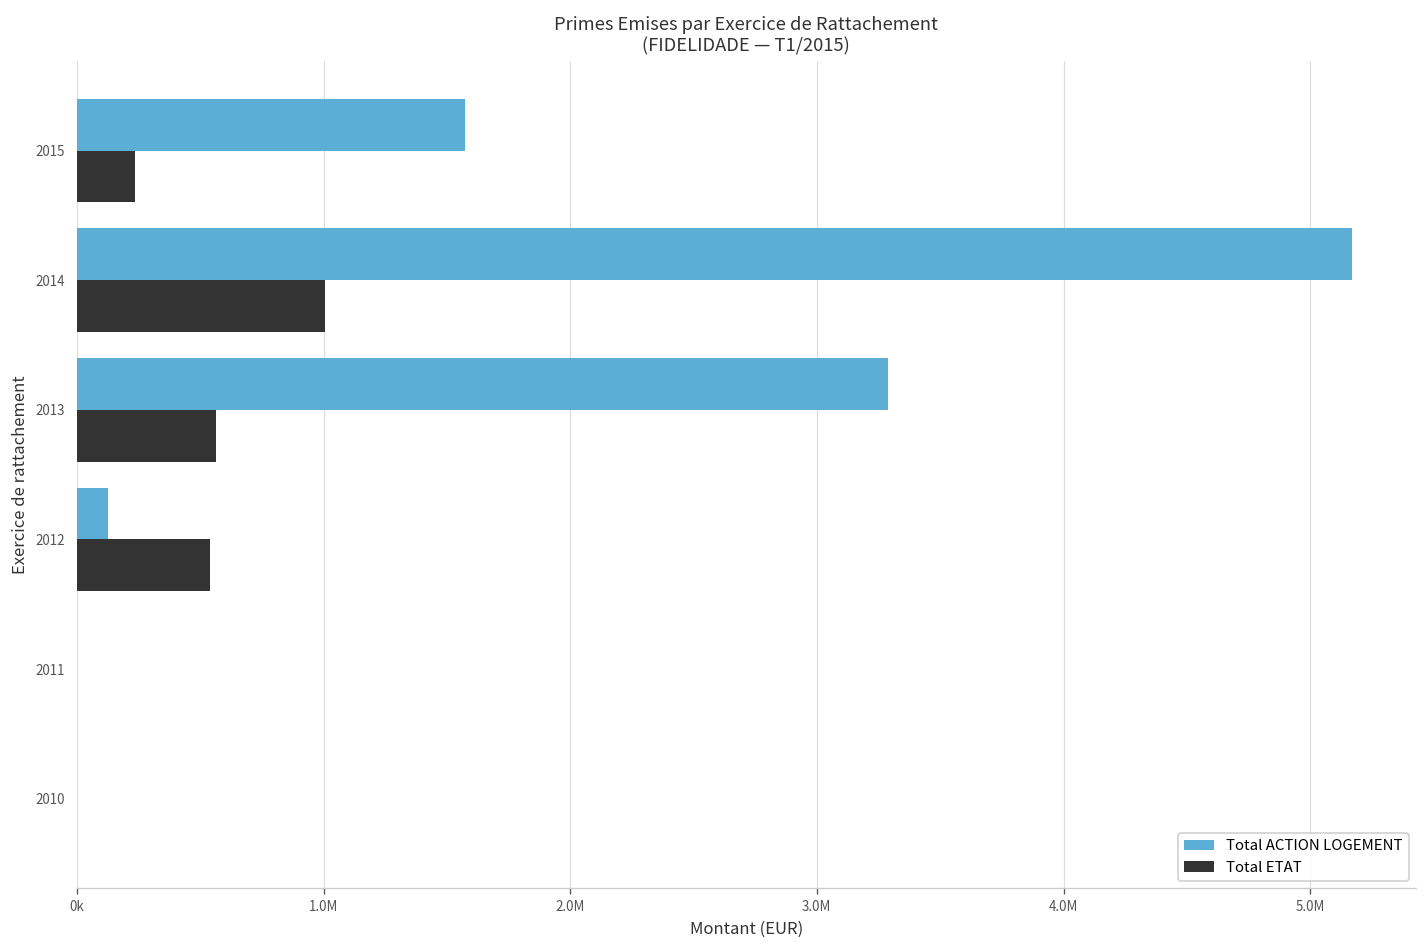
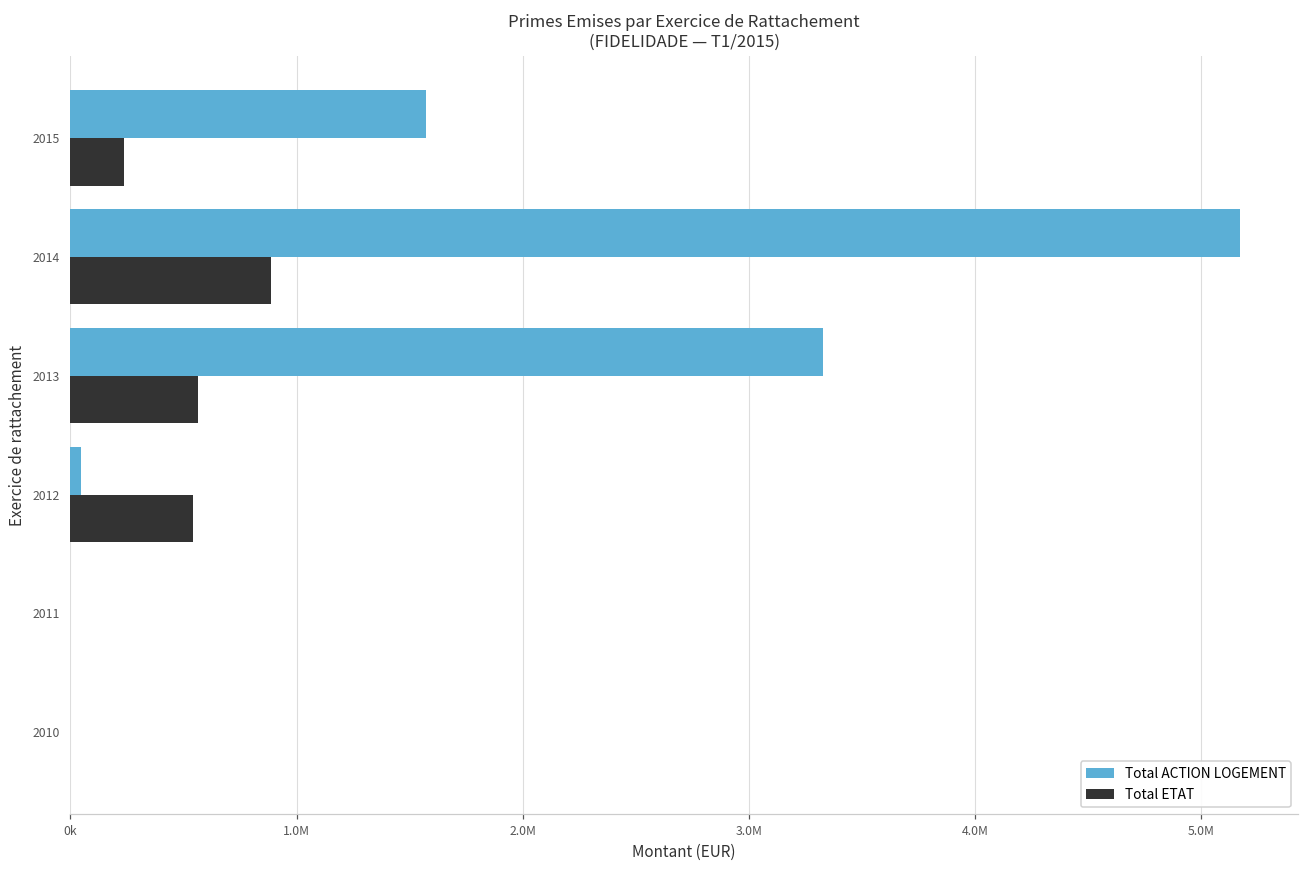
Total ETAT, 2014: 1010000 -> 890000
Total ACTION LOGEMENT, 2013: 3290000 -> 3330000
Total ACTION LOGEMENT, 2012: 130000 -> 50000
